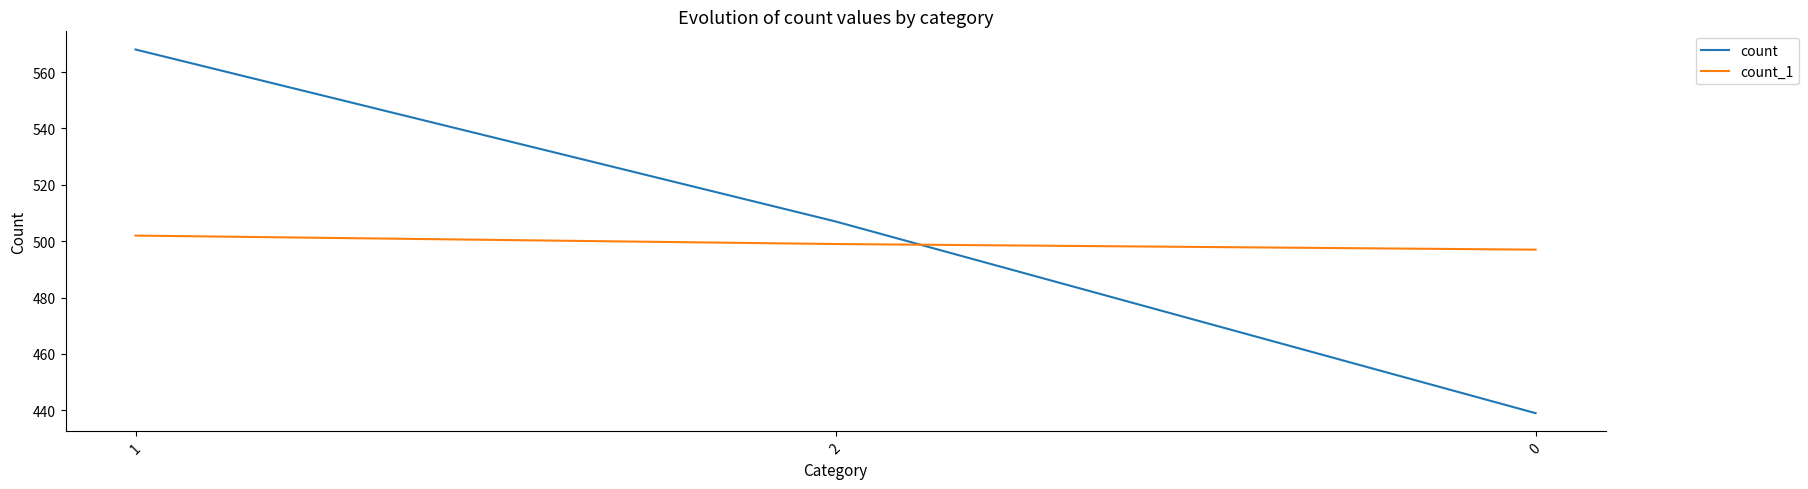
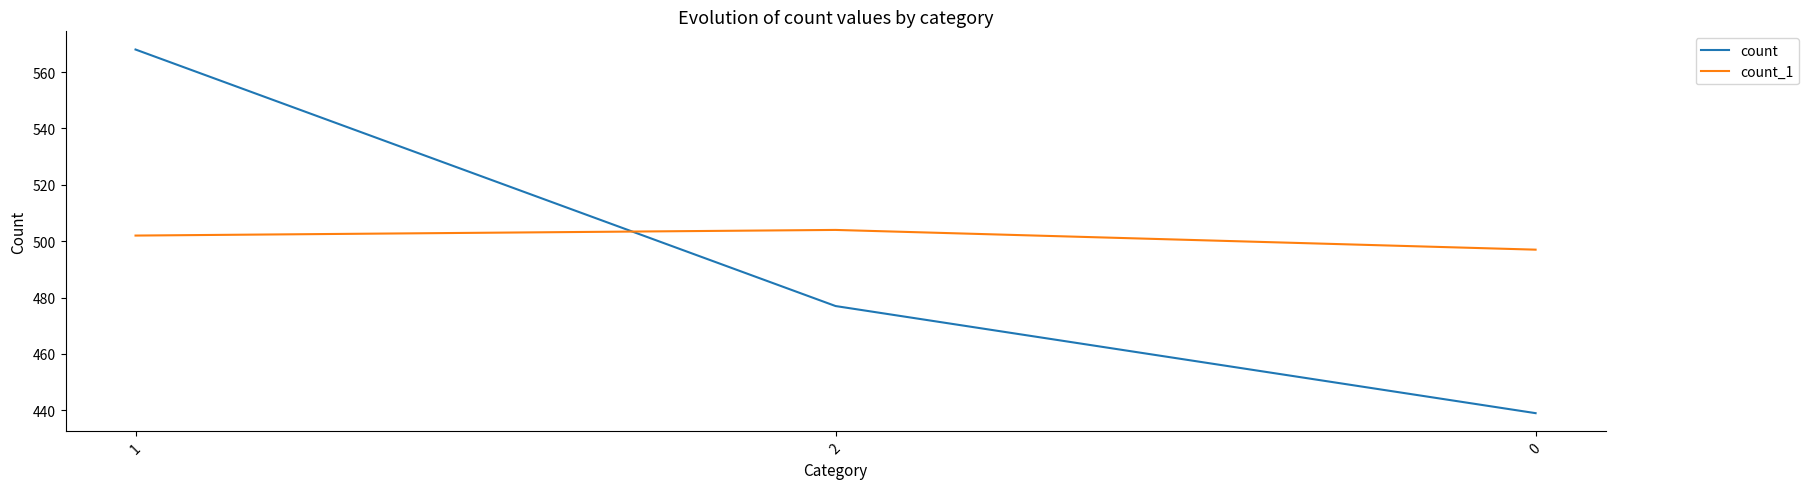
count, 2: 507 -> 477
count_1, 2: 499 -> 504
